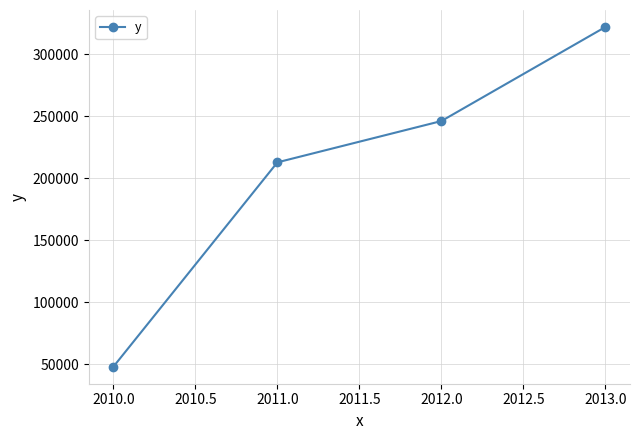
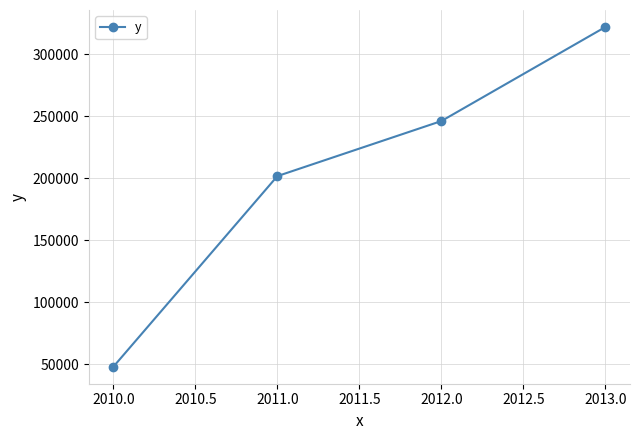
2011.0: 213000 -> 202000
